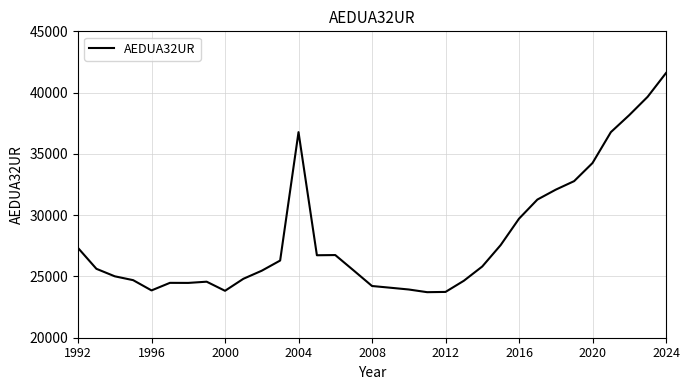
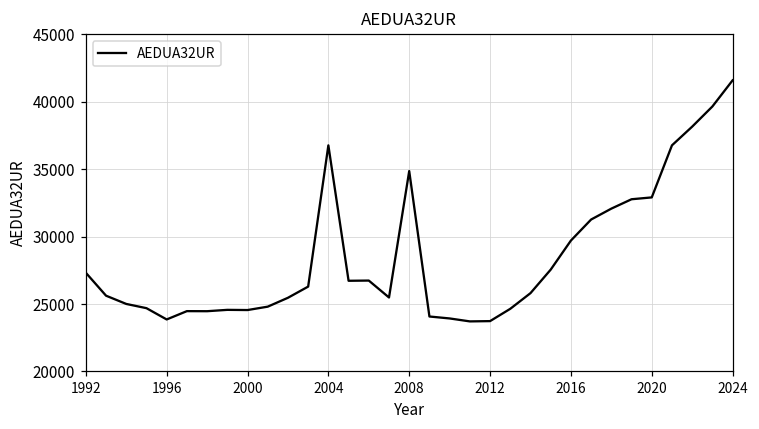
2000: 23800 -> 24600
2008: 24200 -> 34900
2020: 34300 -> 32900
